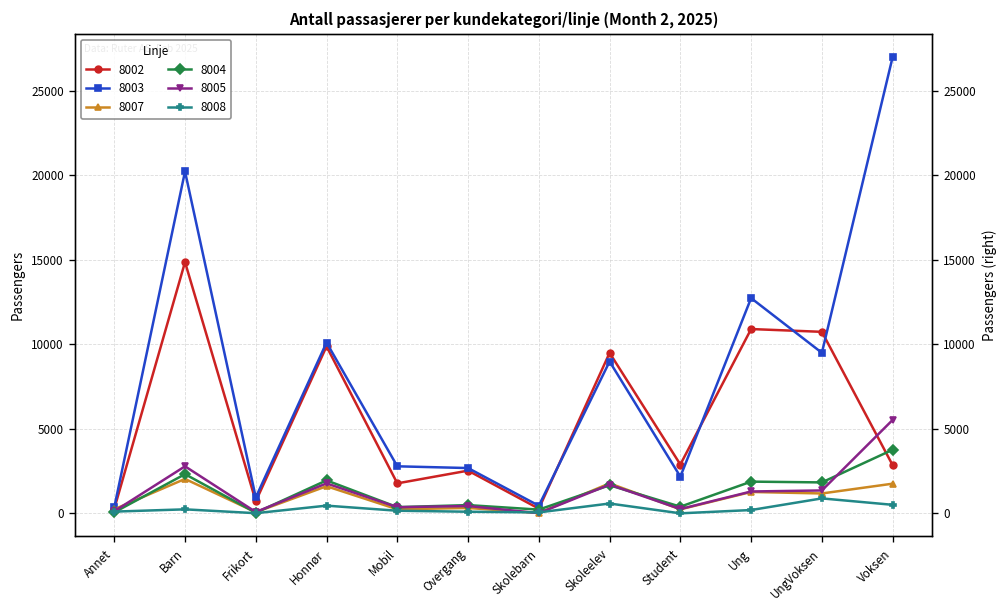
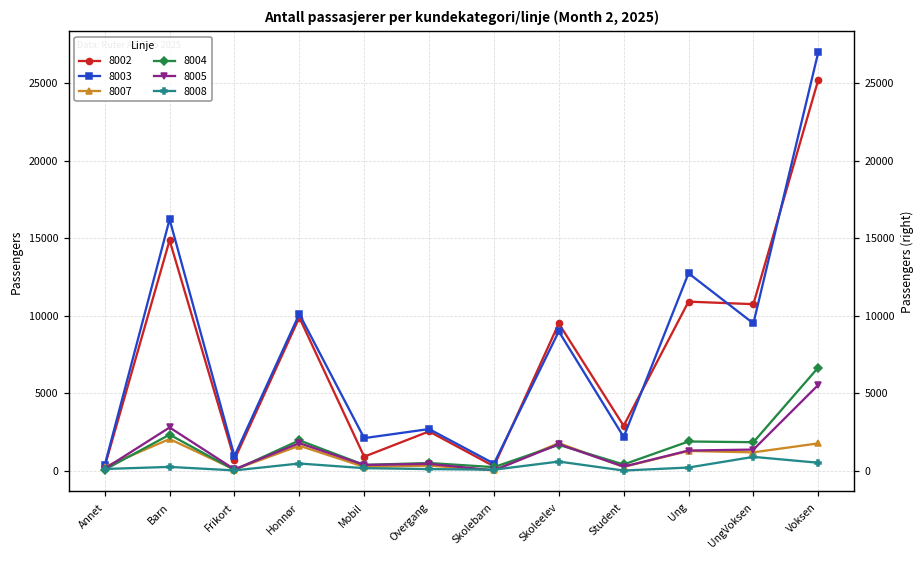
8003, Barn: 20200 -> 16200
8002, Mobil: 1800 -> 900
8003, Mobil: 2800 -> 2100
8002, Voksen: 2900 -> 25200
8004, Voksen: 3800 -> 6700
